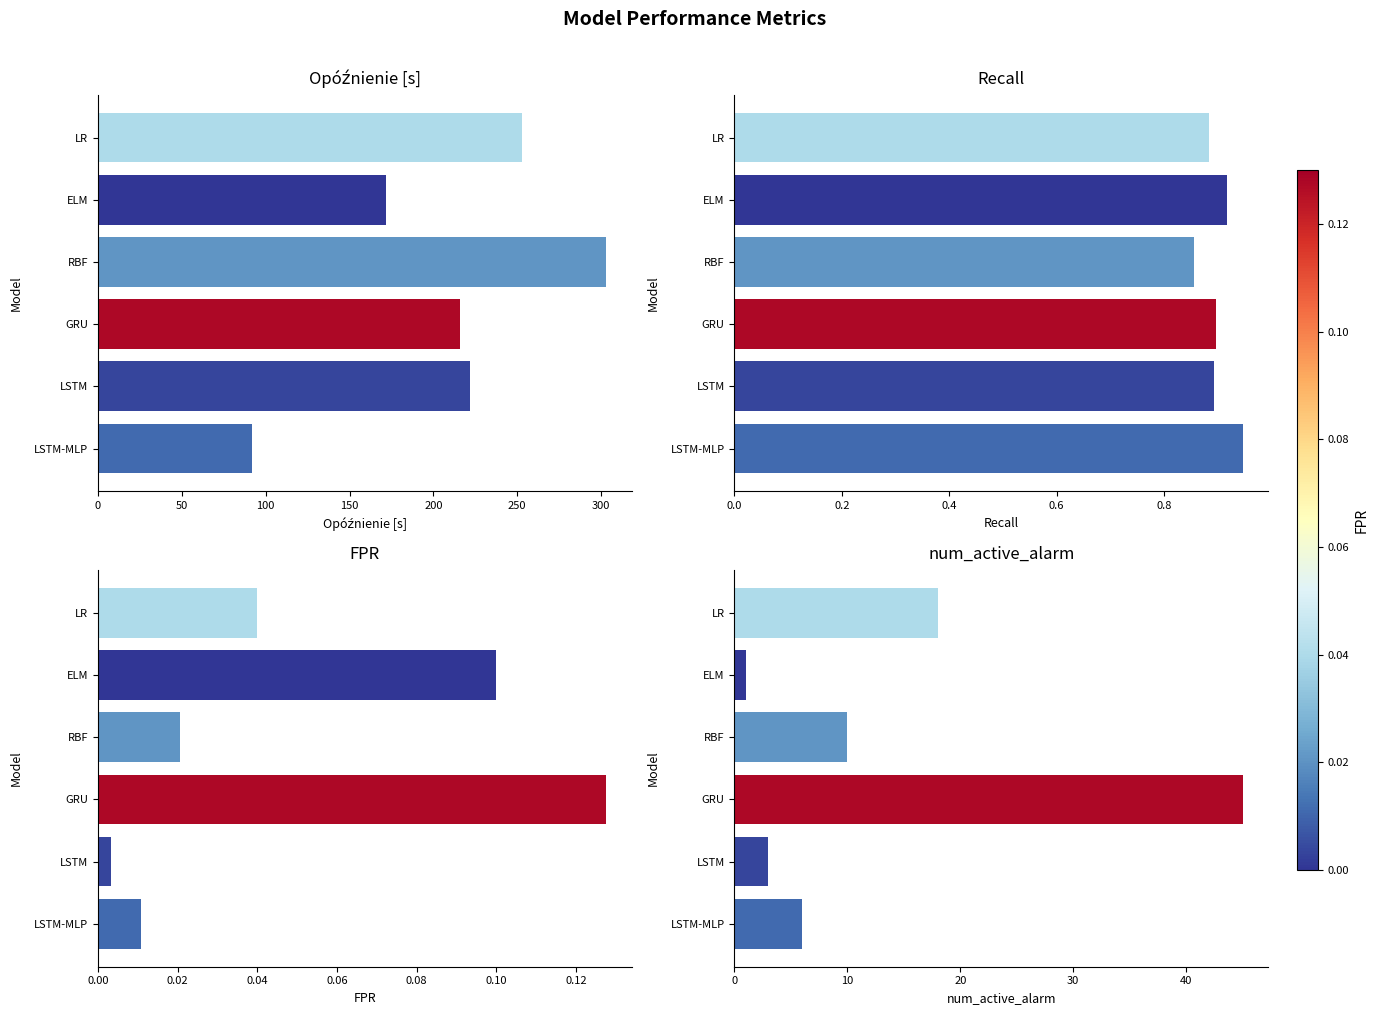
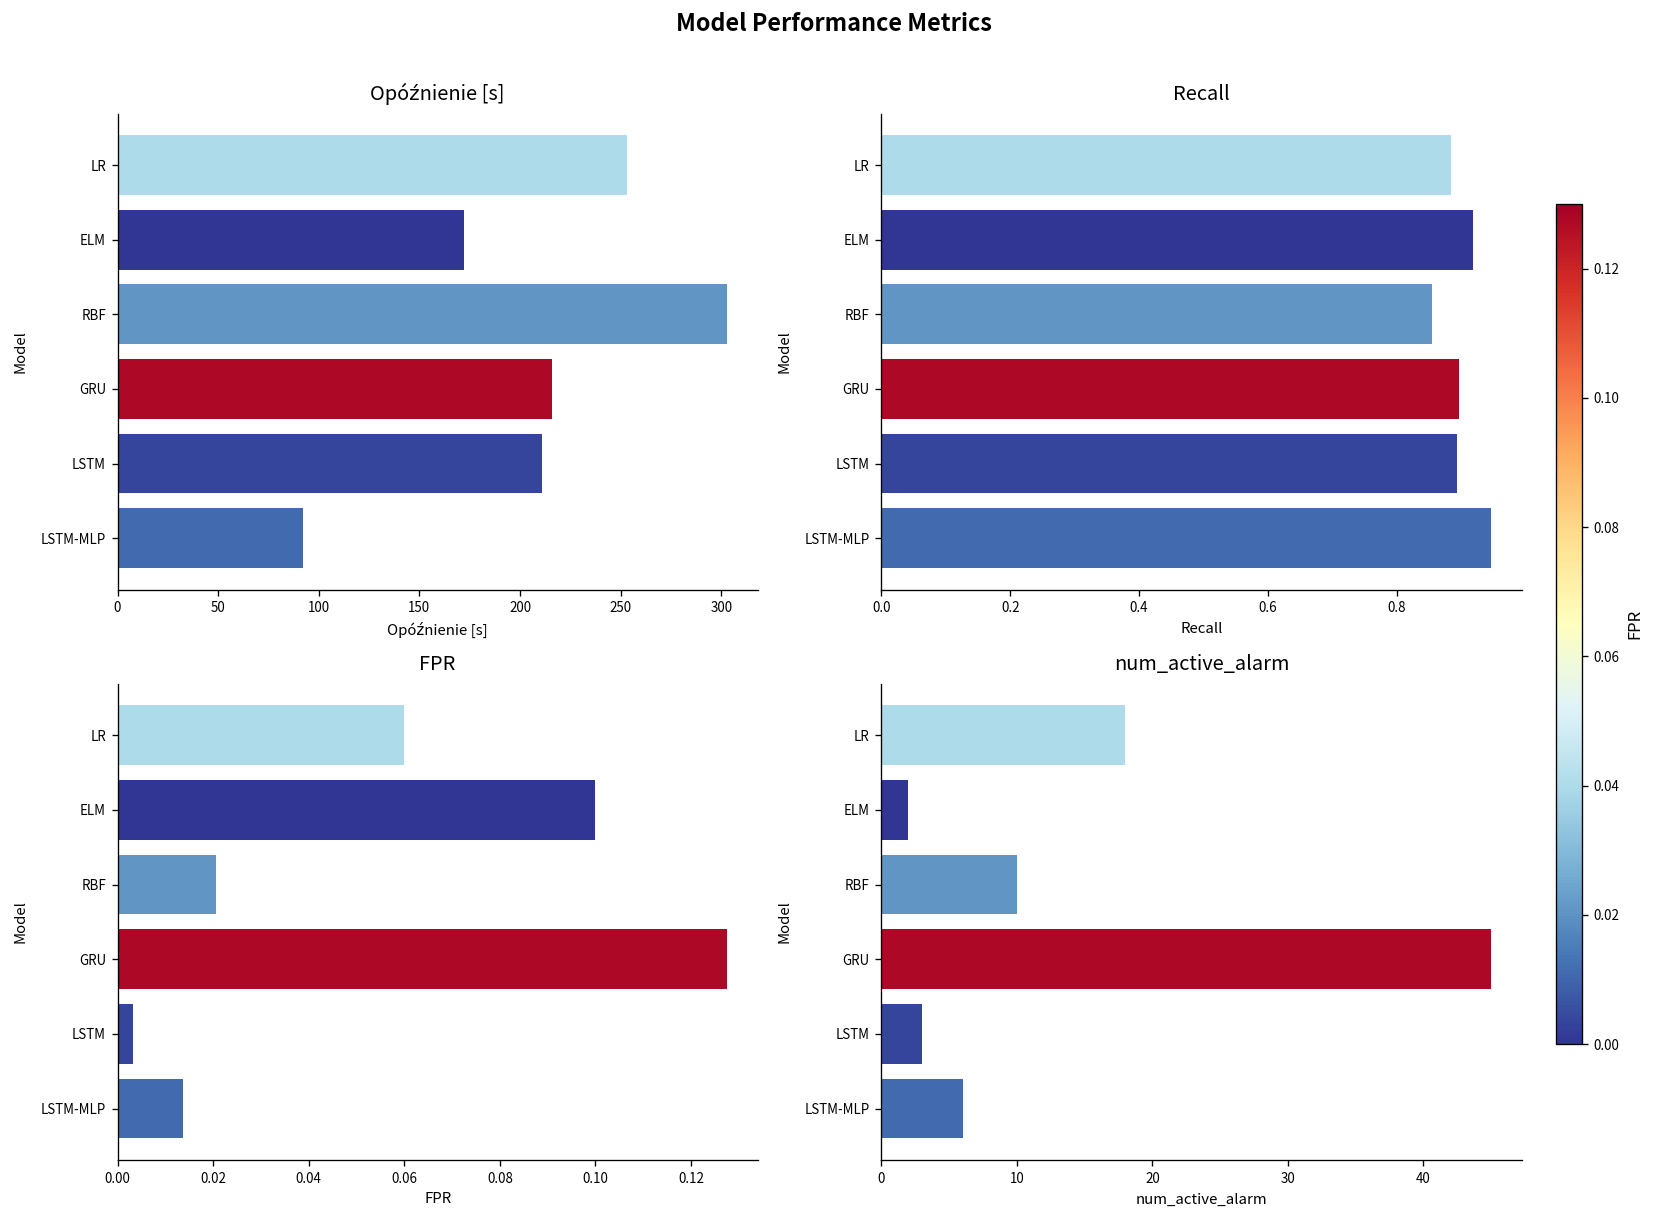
Opóźnienie [s], LSTM: 222 -> 211
FPR, LR: 0.04 -> 0.06
FPR, LSTM-MLP: 0.011 -> 0.014
num_active_alarm, ELM: 1 -> 2
